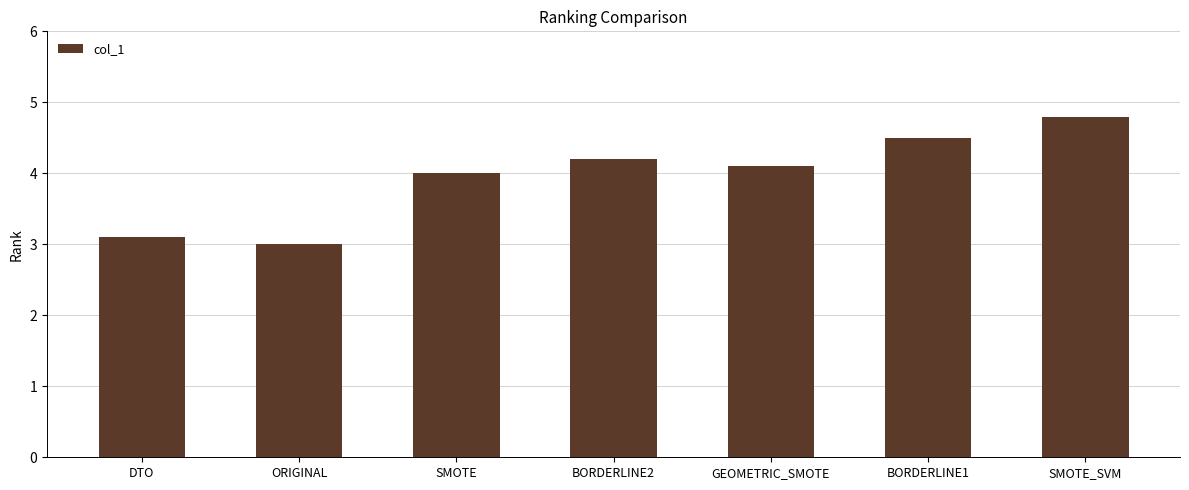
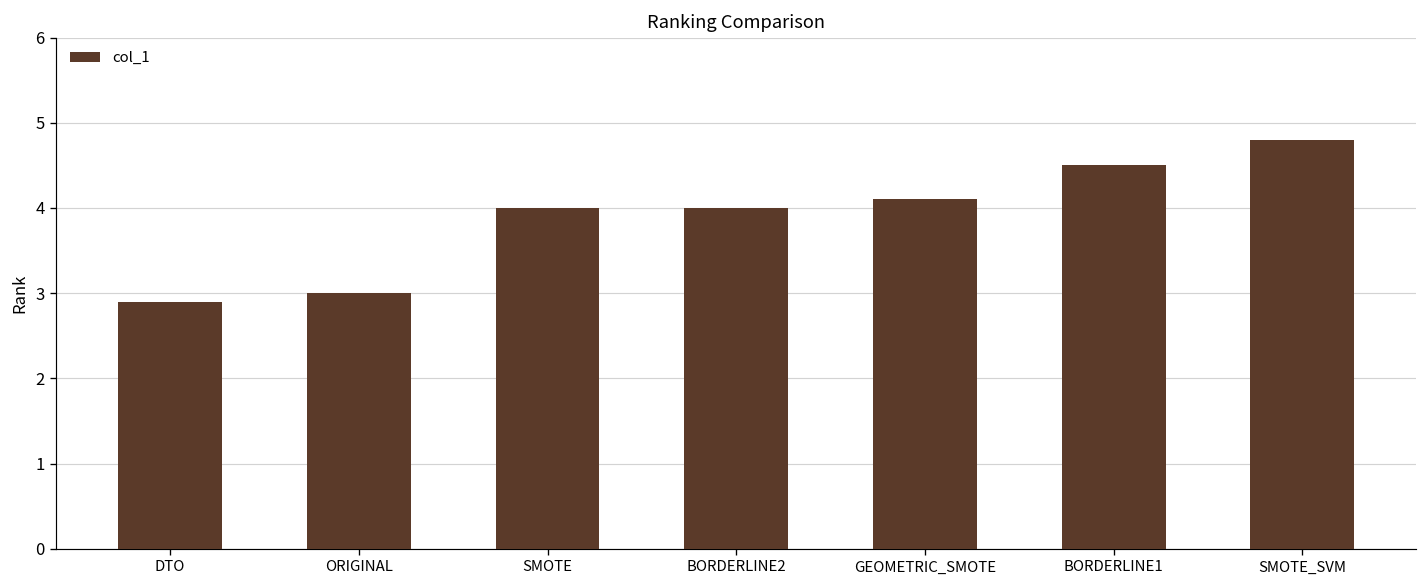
DTO: 3.1 -> 2.9
BORDERLINE2: 4.2 -> 4.0
